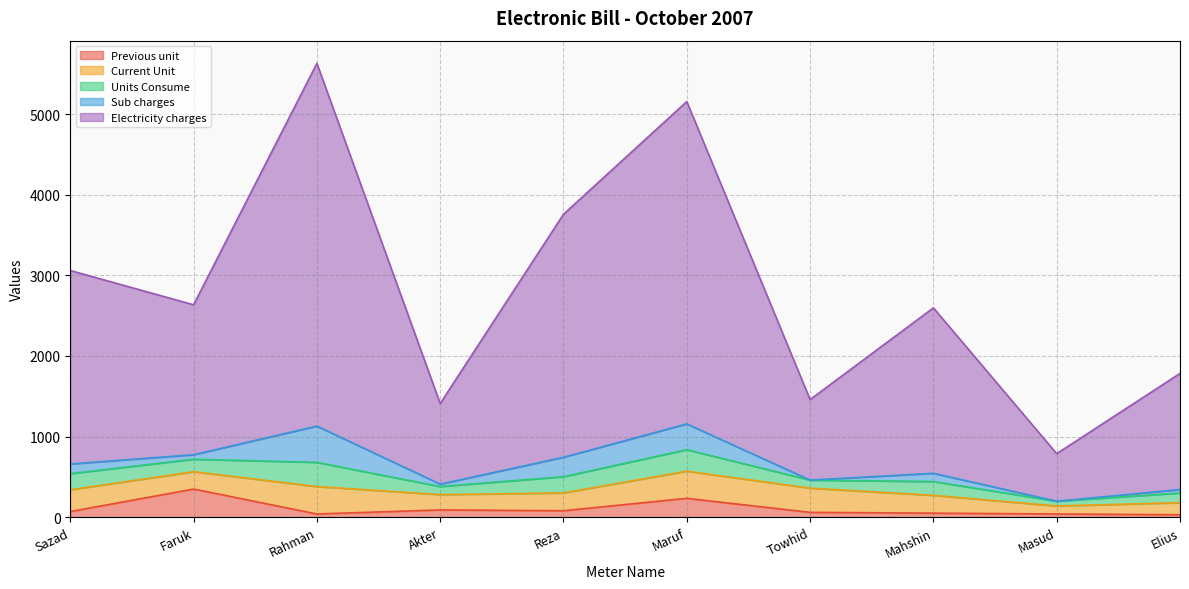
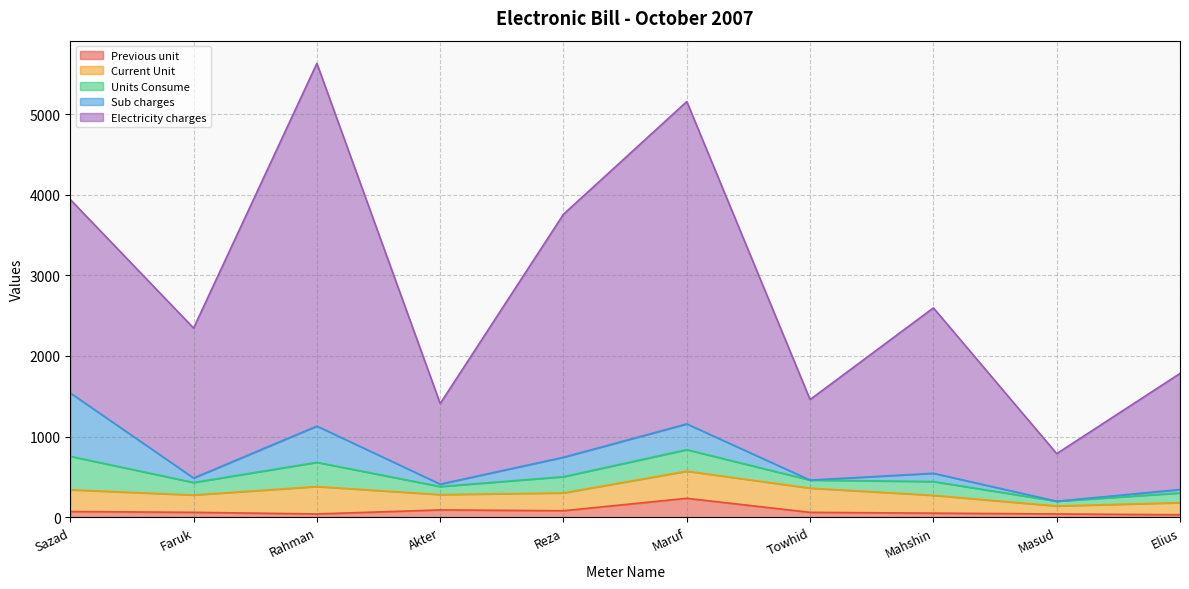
Units Consume, Sazad: 200 -> 400
Sub charges, Sazad: 100 -> 800
Previous unit, Faruk: 300 -> 100
